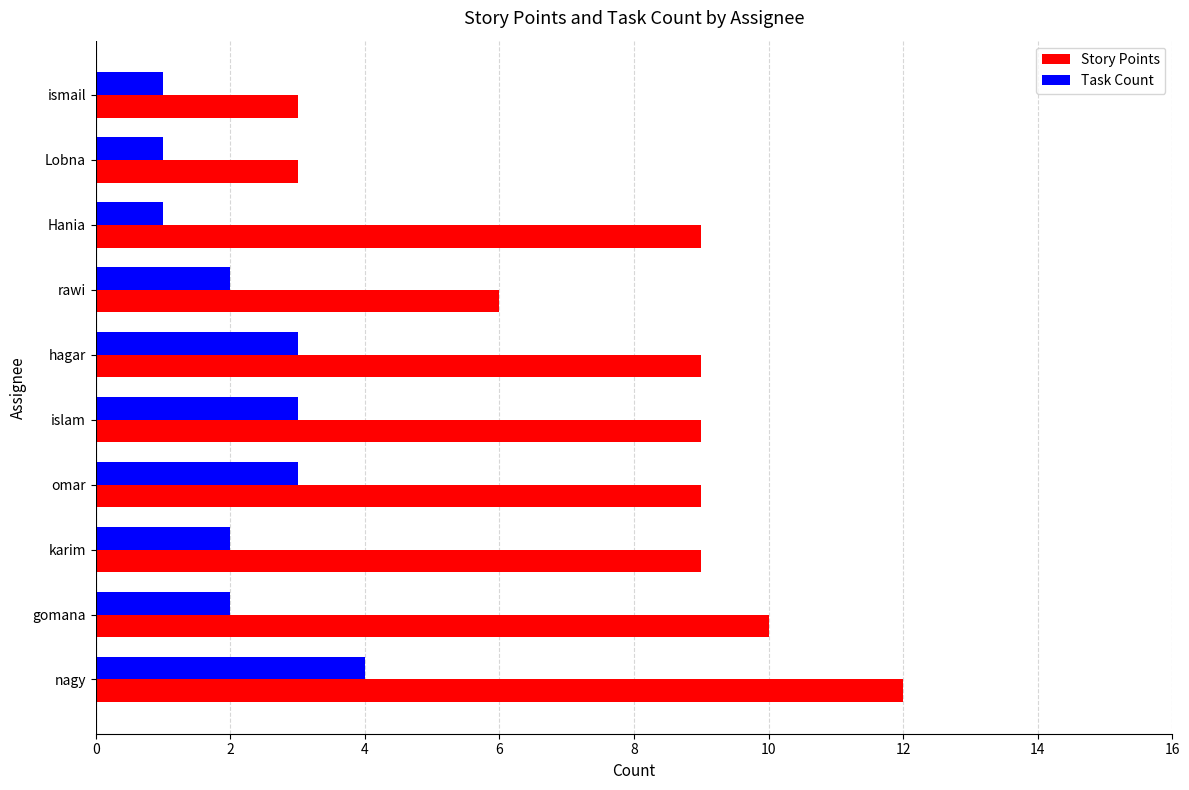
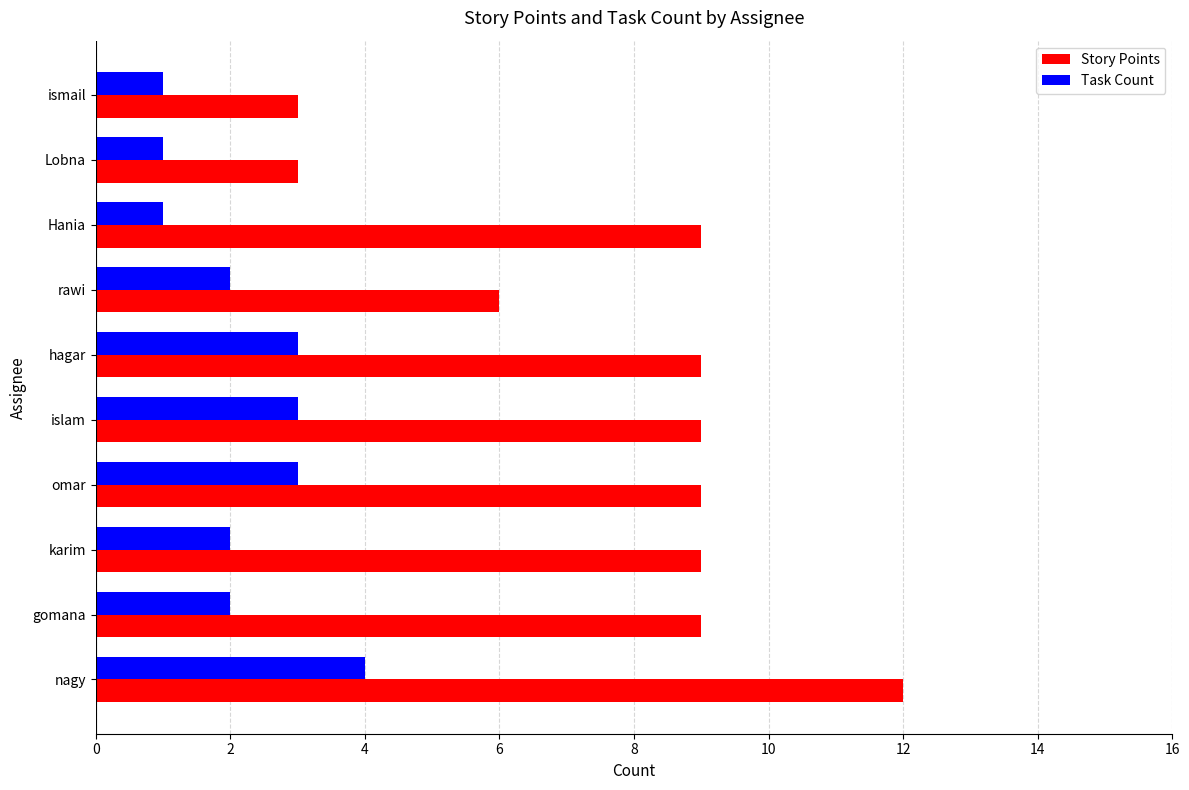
Story Points, gomana: 10 -> 9
